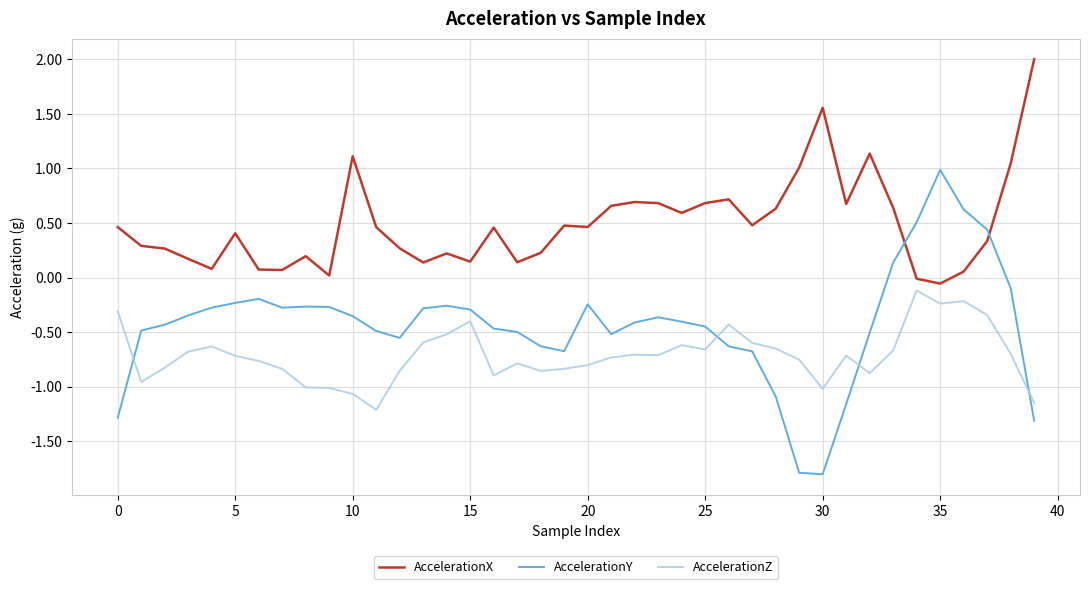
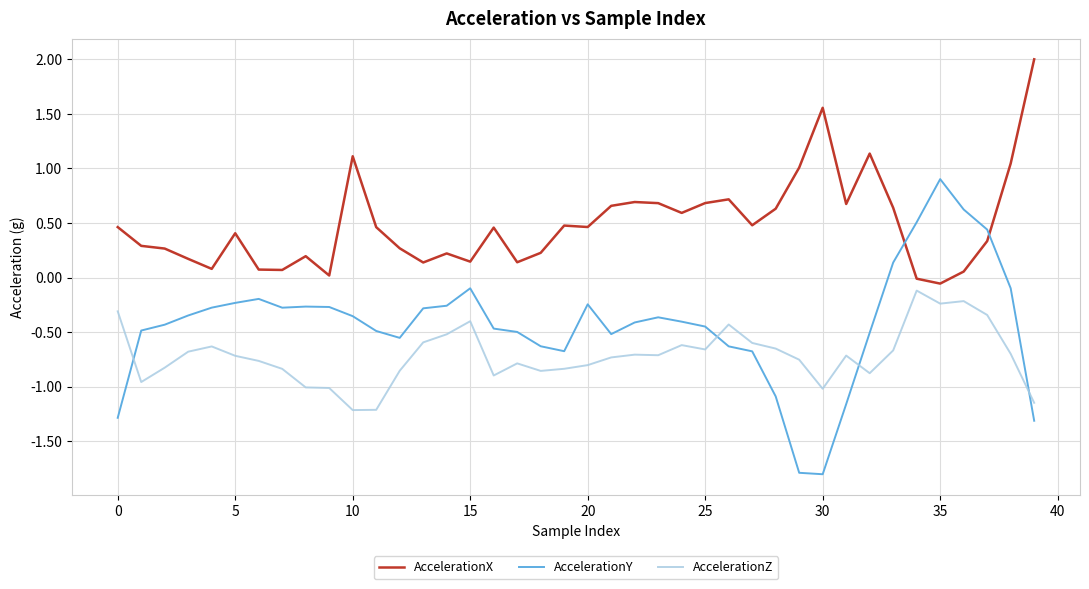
AccelerationZ, 10: -1.07 -> -1.22
AccelerationY, 15: -0.29 -> -0.10
AccelerationY, 35: 0.99 -> 0.90
